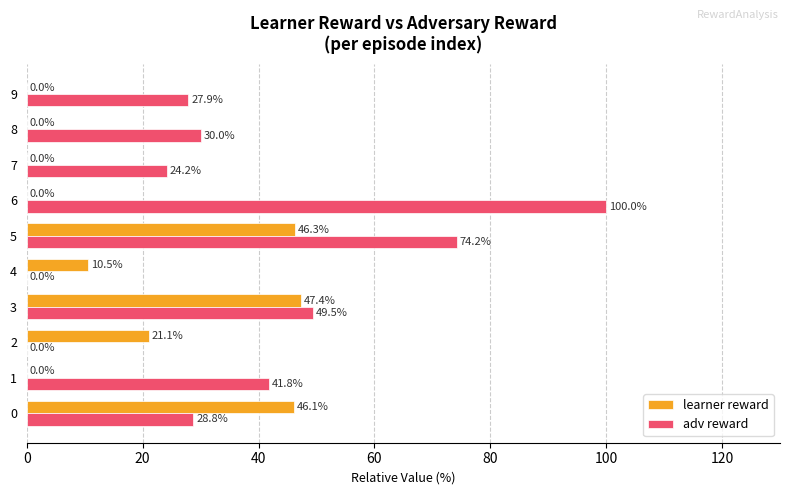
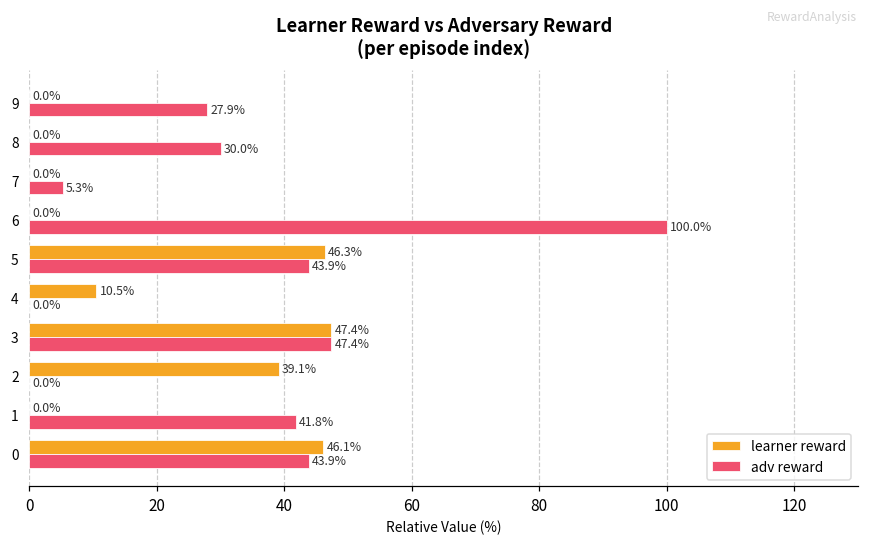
adv reward, 7: 24.2% -> 5.3%
adv reward, 5: 74.2% -> 43.9%
adv reward, 3: 49.5% -> 47.4%
learner reward, 2: 21.1% -> 39.1%
adv reward, 0: 28.8% -> 43.9%
